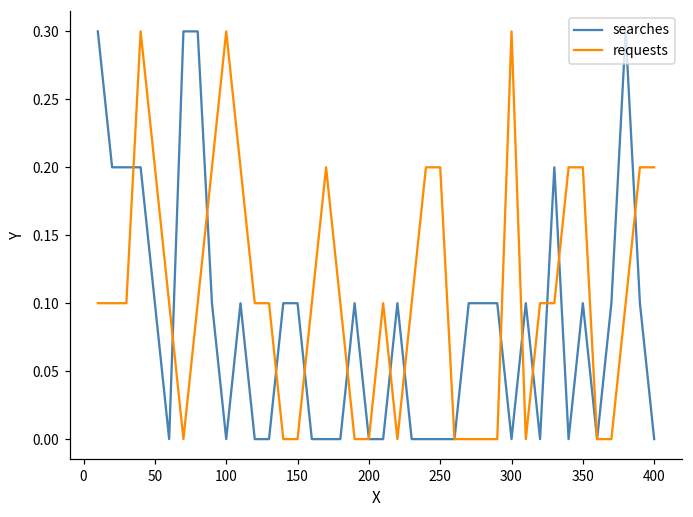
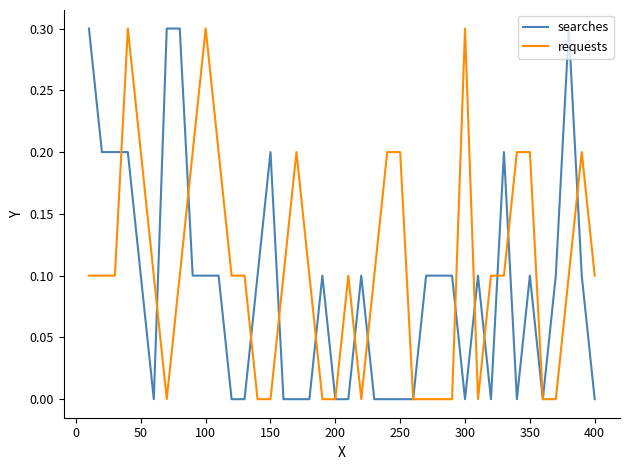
searches, 100: 0.0 -> 0.1
searches, 150: 0.1 -> 0.2
requests, 400: 0.2 -> 0.1
